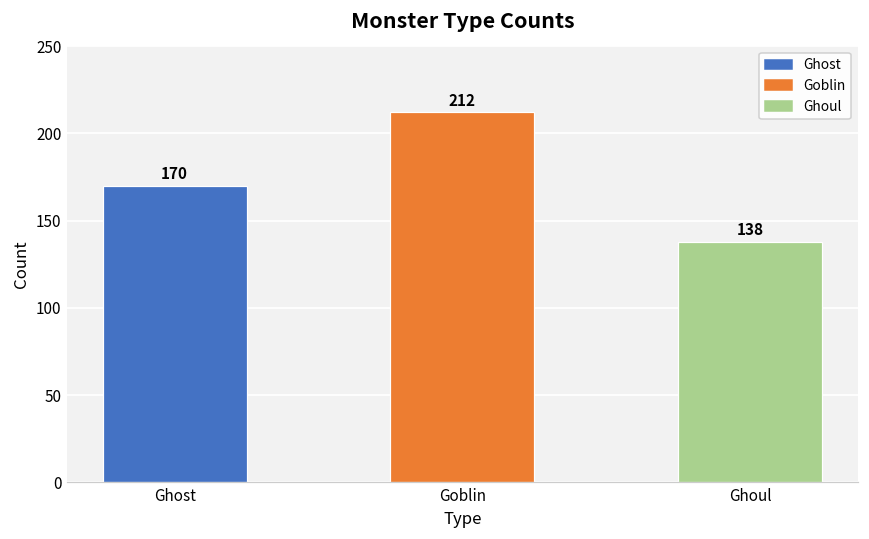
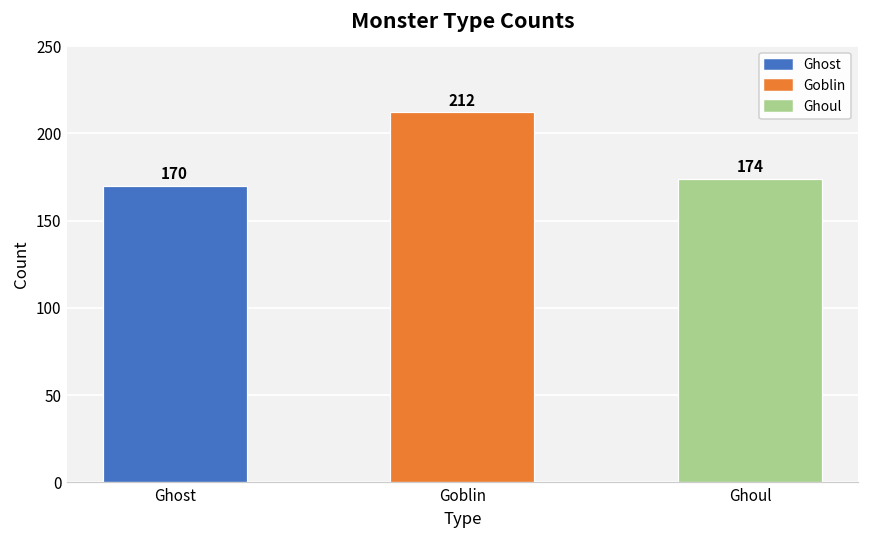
Ghoul: 138 -> 174
